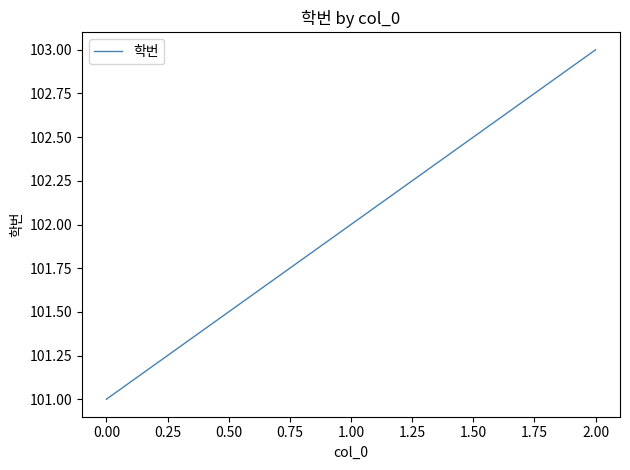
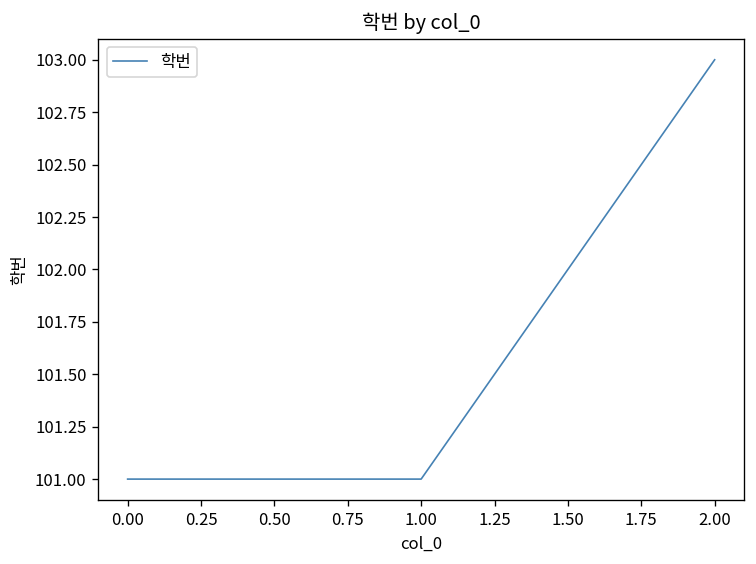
1.00: 102 -> 101
